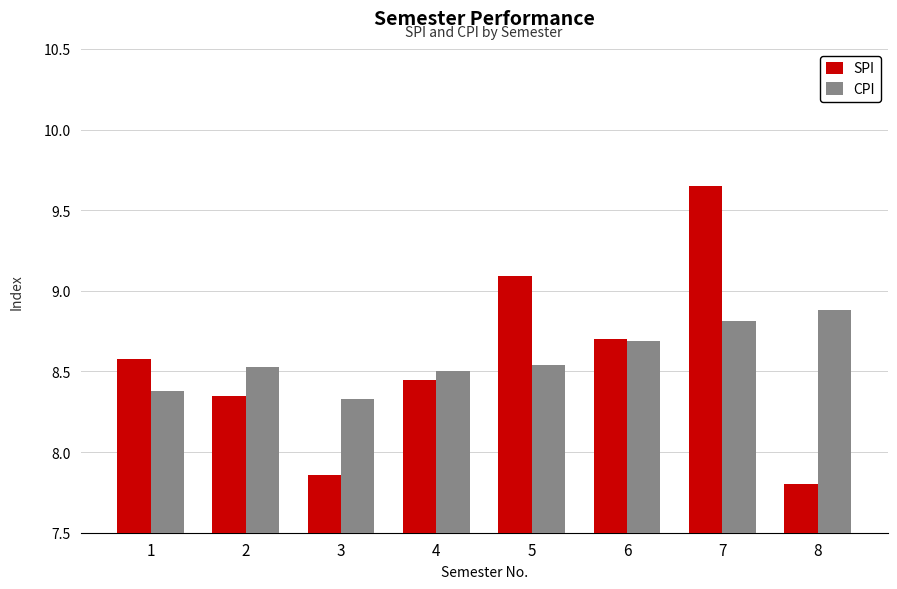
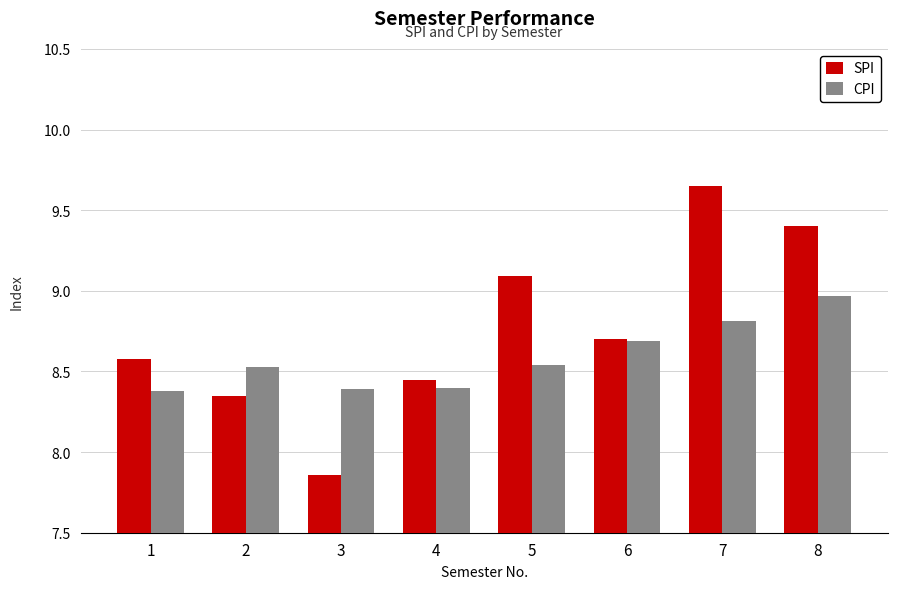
CPI, 3: 8.33 -> 8.39
CPI, 4: 8.5 -> 8.4
SPI, 8: 7.8 -> 9.4
CPI, 8: 8.88 -> 8.97
